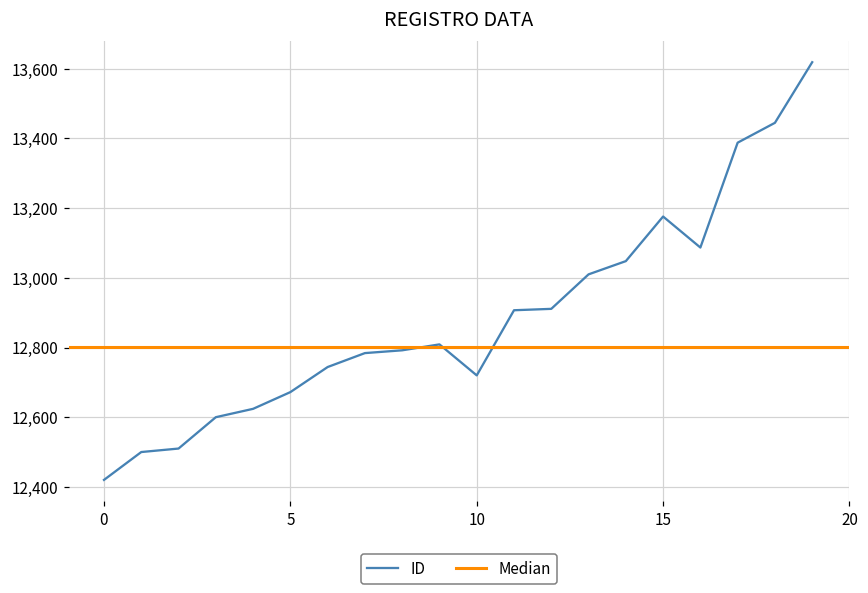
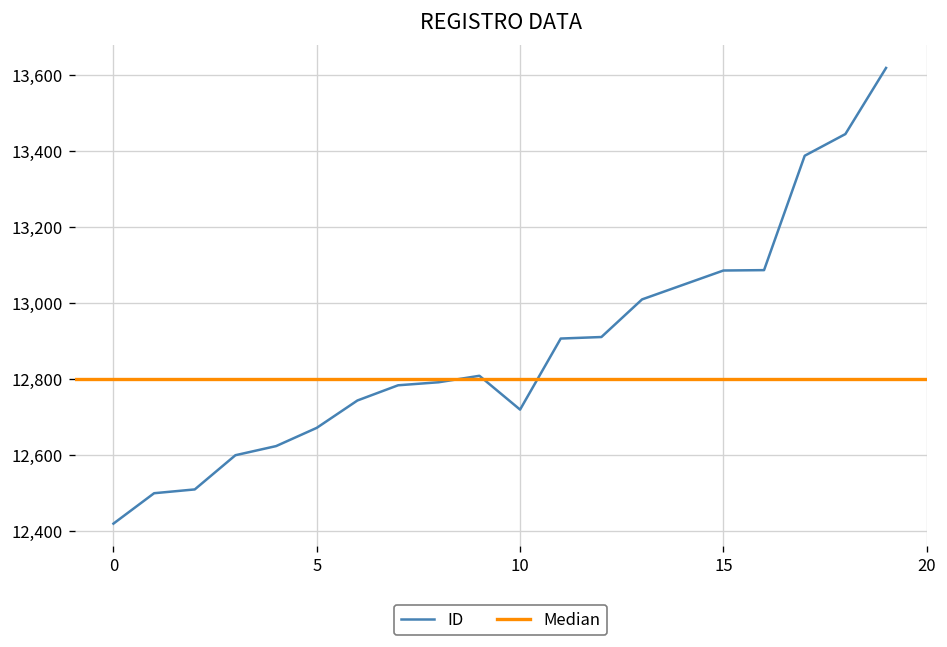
15: 13,180 -> 13,090
